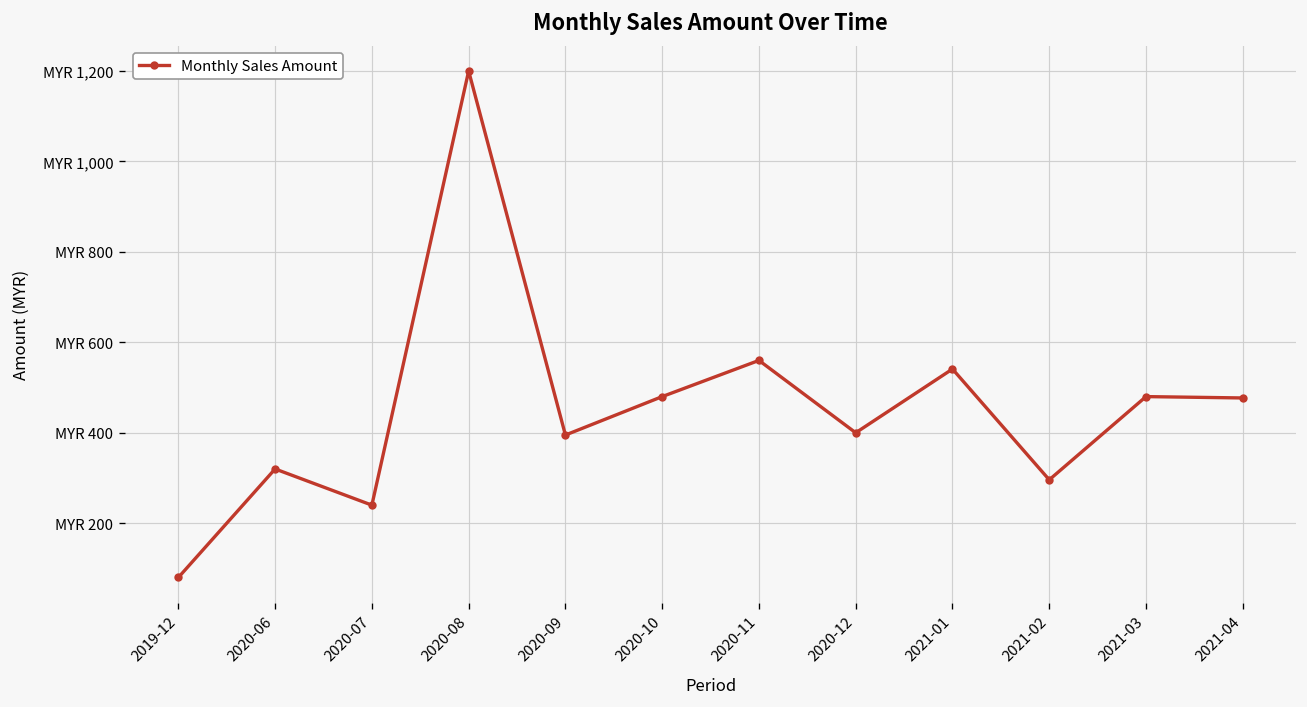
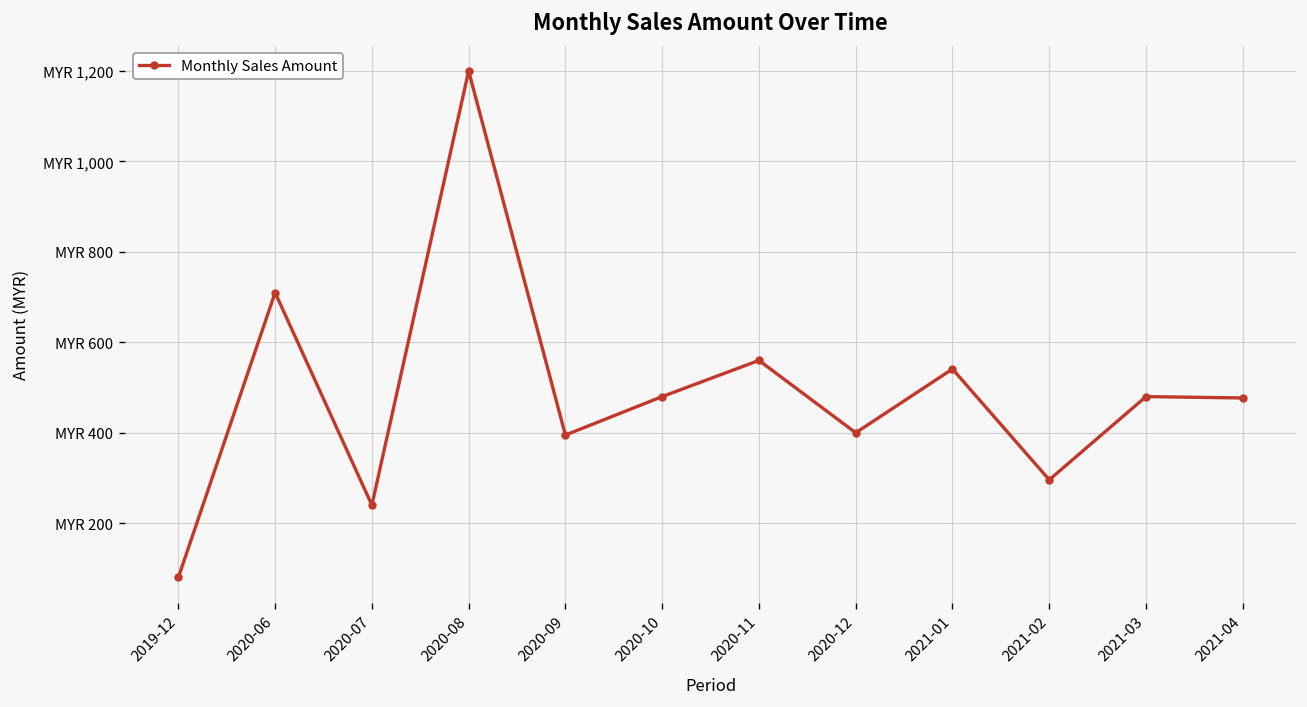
2020-06: MYR 320 -> MYR 710
